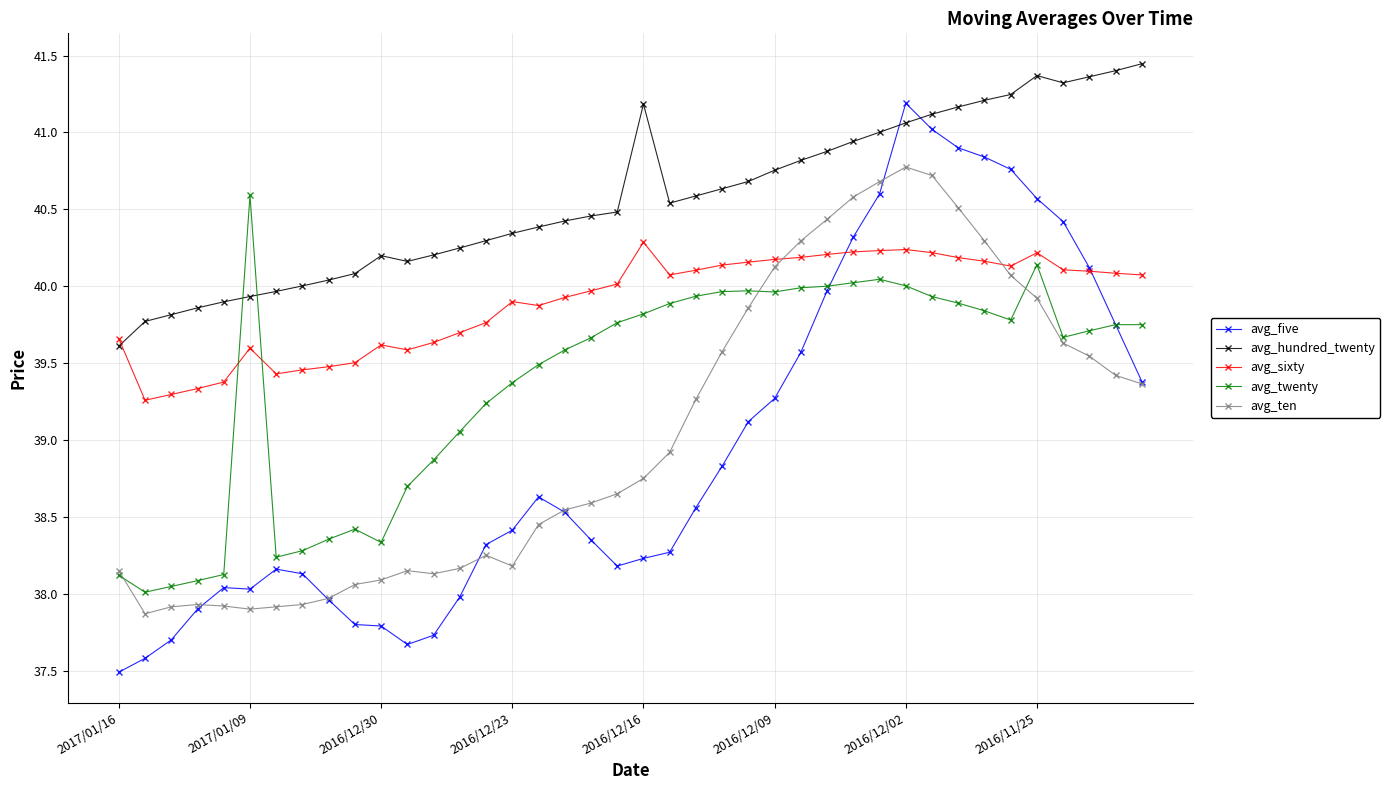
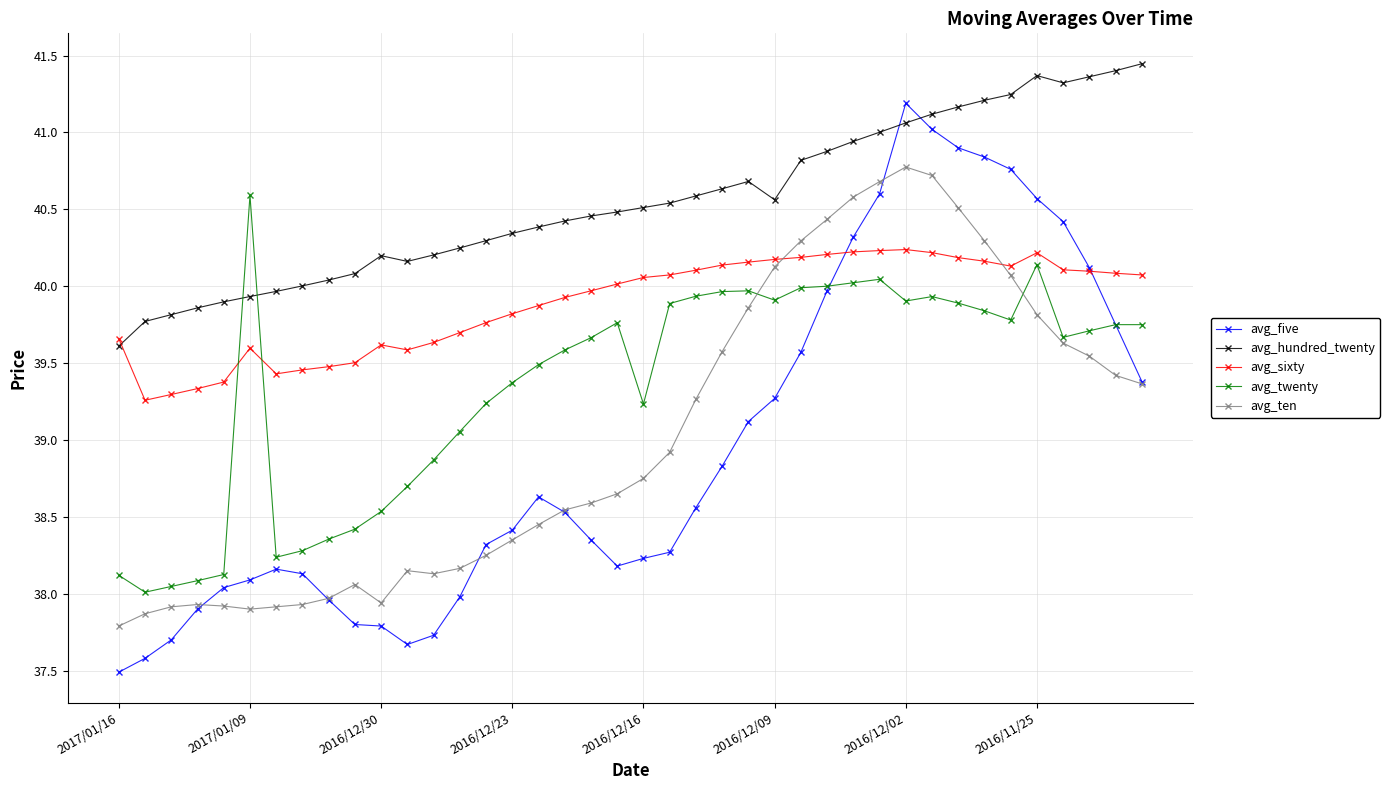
avg_ten, 2017/01/16: 38.15 -> 37.79
avg_five, 2017/01/09: 38.03 -> 38.09
avg_twenty, 2016/12/30: 38.33 -> 38.54
avg_ten, 2016/12/30: 38.09 -> 37.94
avg_sixty, 2016/12/23: 39.90 -> 39.82
avg_ten, 2016/12/23: 38.18 -> 38.35
avg_hundred_twenty, 2016/12/16: 41.18 -> 40.51
avg_sixty, 2016/12/16: 40.29 -> 40.06
avg_twenty, 2016/12/16: 39.82 -> 39.23
avg_hundred_twenty, 2016/12/09: 40.75 -> 40.56
avg_twenty, 2016/12/09: 39.96 -> 39.91
avg_twenty, 2016/12/02: 40.00 -> 39.90
avg_ten, 2016/11/25: 39.92 -> 39.82
